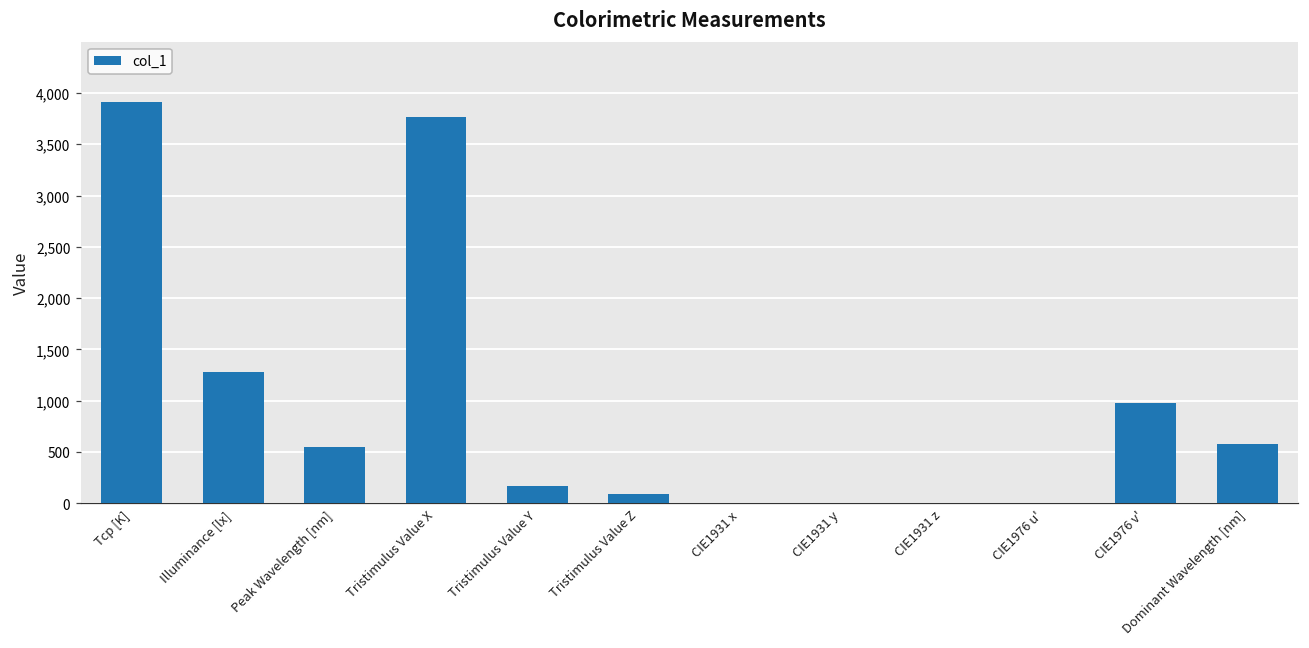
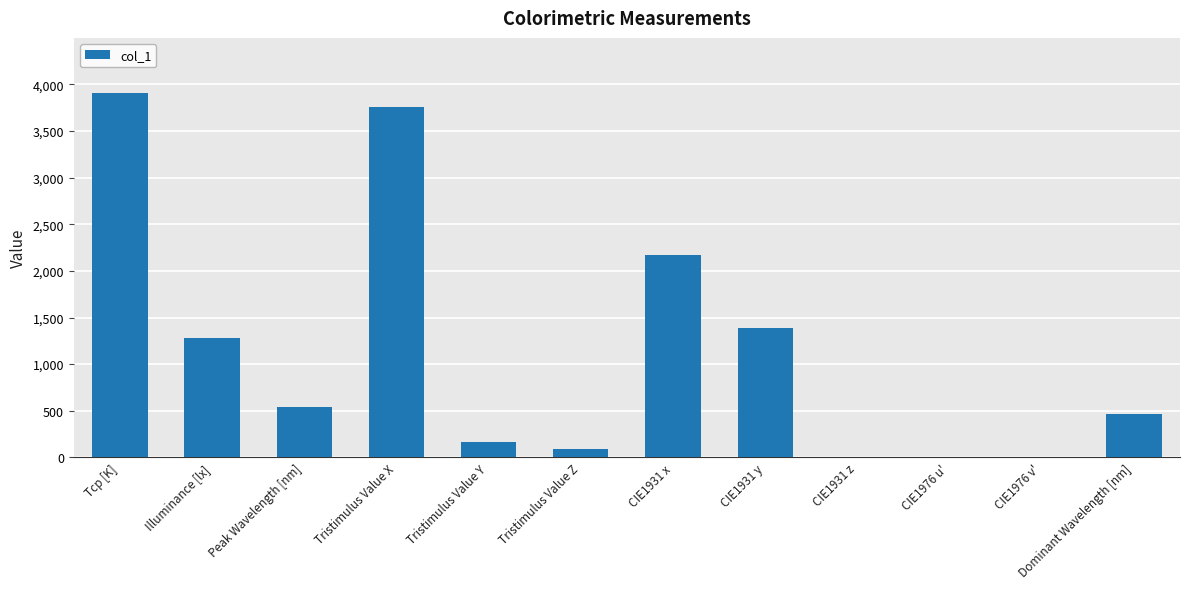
CIE1931 x: 0 -> 2,200
CIE1931 y: 0 -> 1,400
CIE1976 v': 1,000 -> 0
Dominant Wavelength [nm]: 600 -> 500
